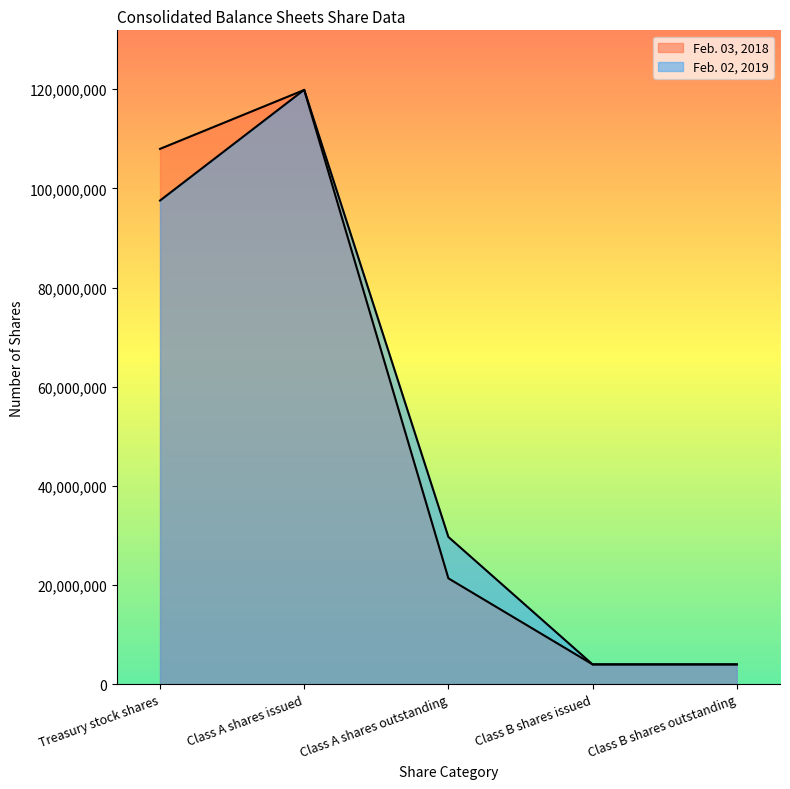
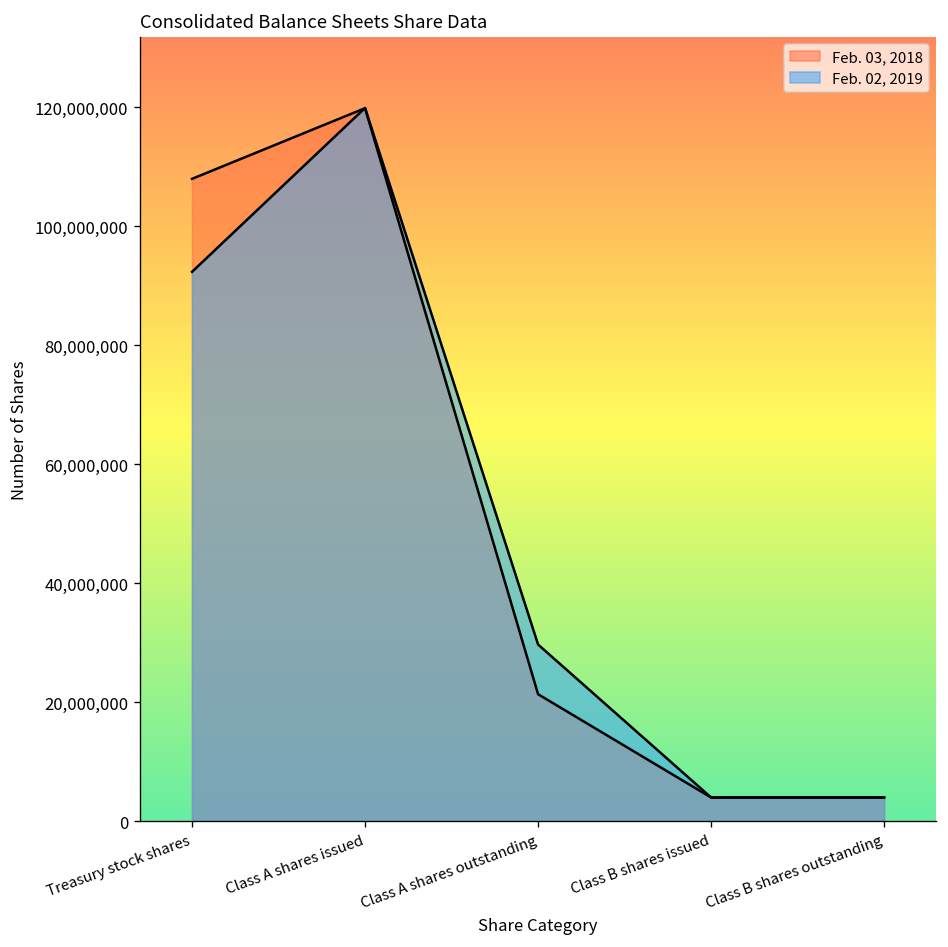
Feb. 02, 2019, Treasury stock shares: 98,000,000 -> 92,000,000
